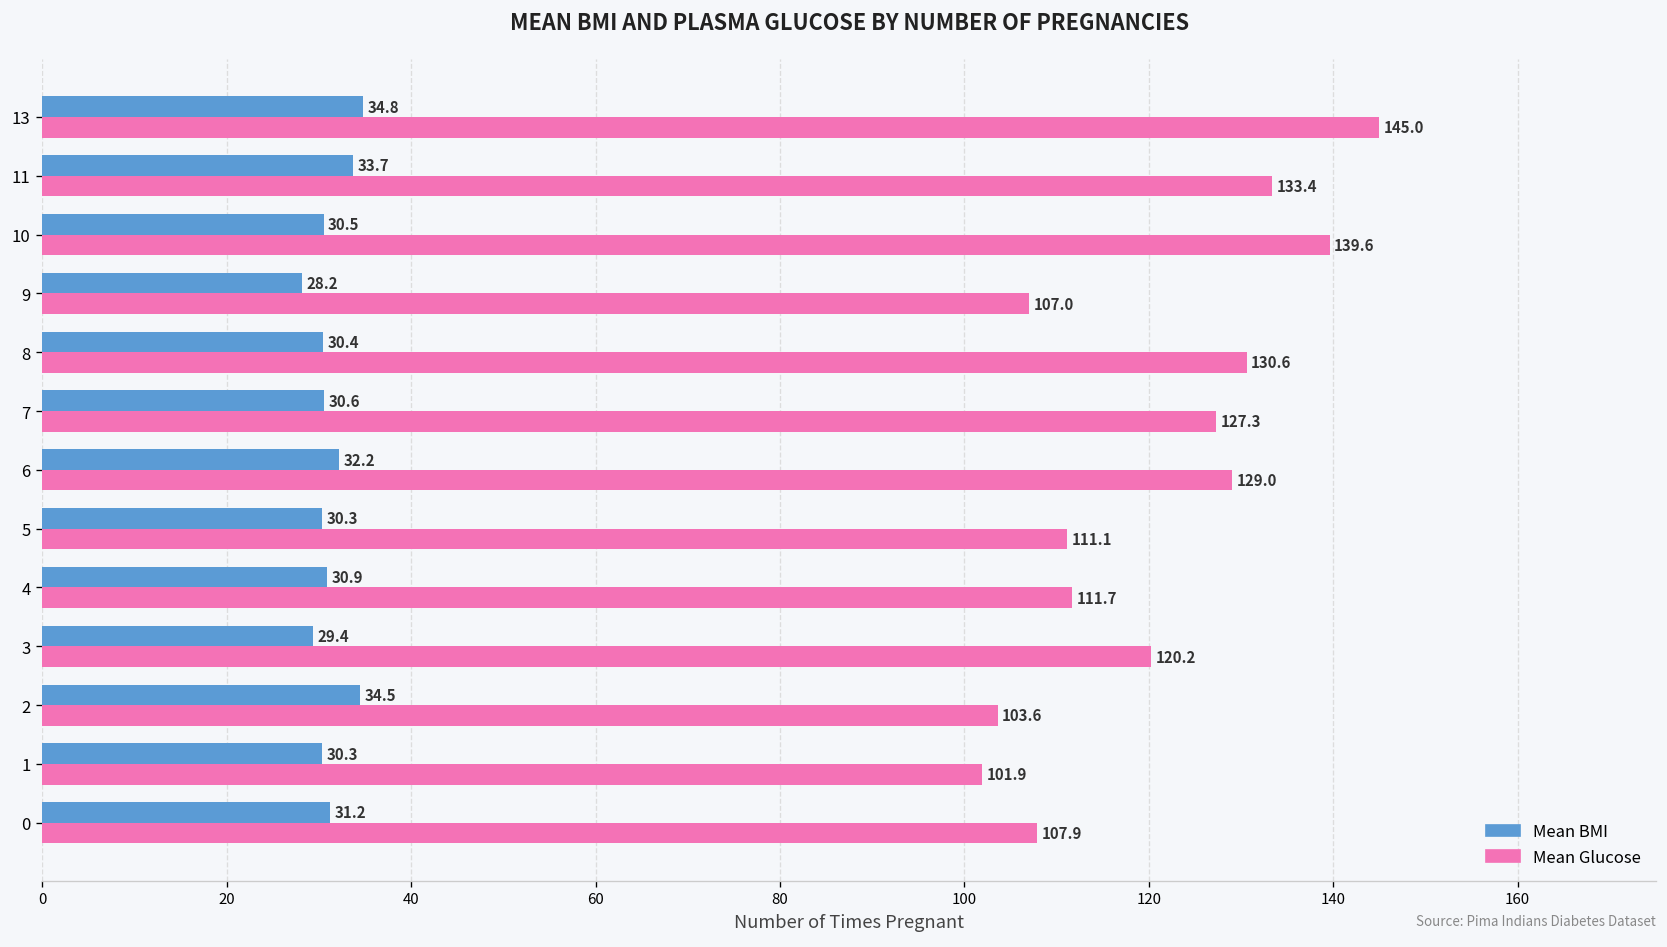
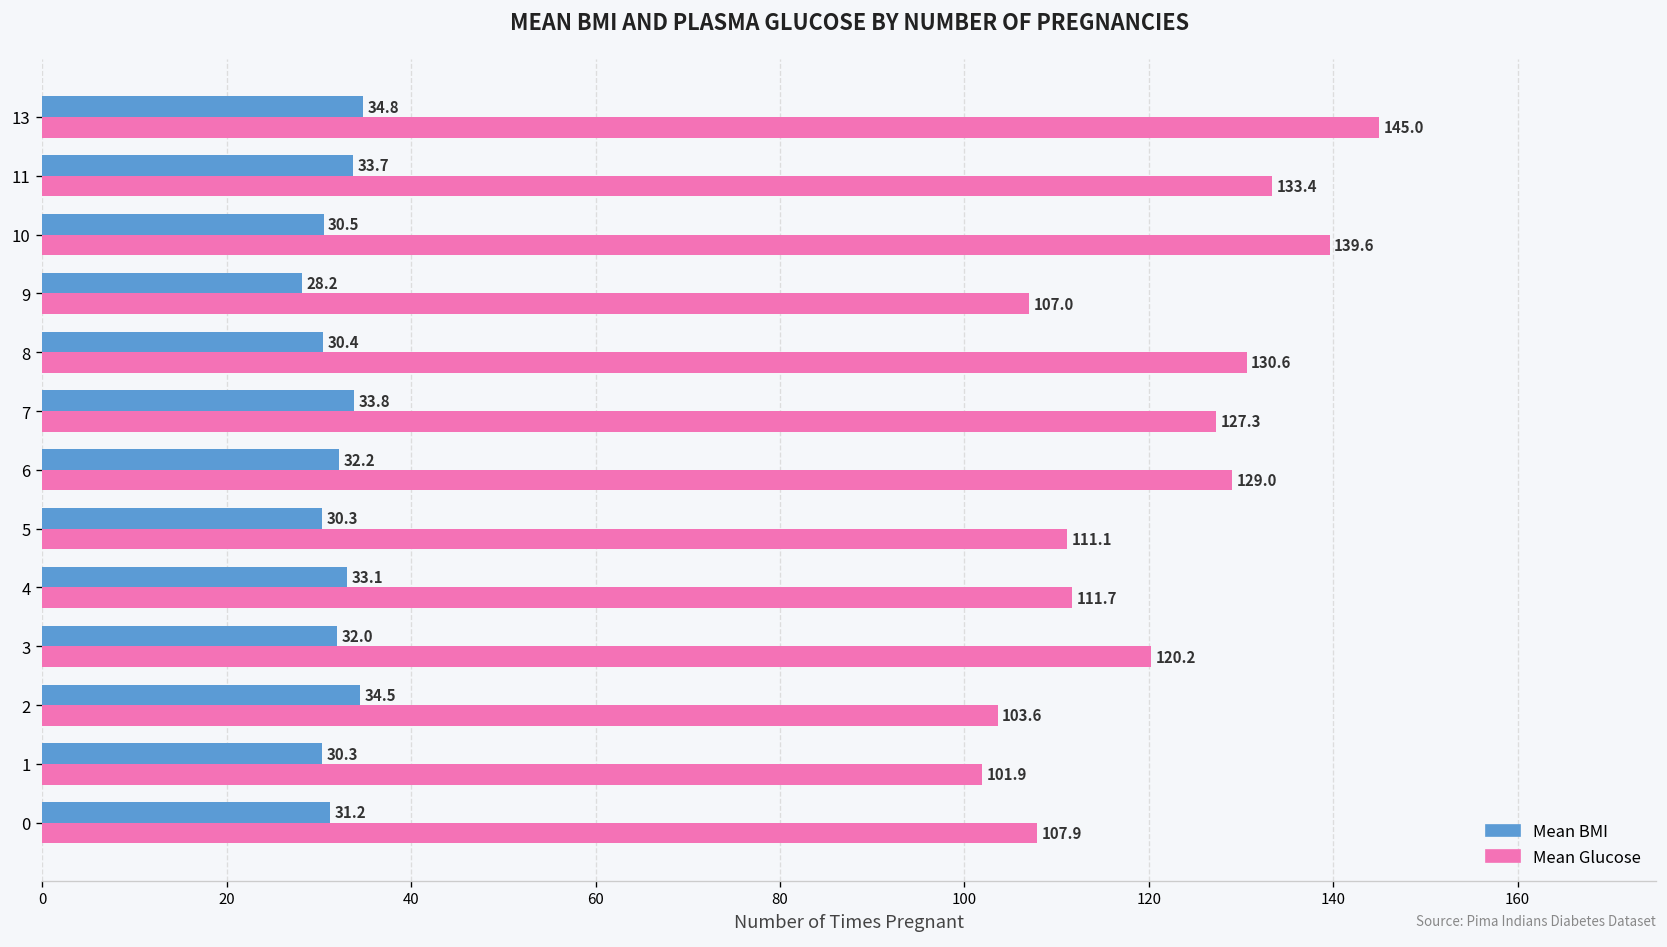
Mean BMI, 7: 30.6 -> 33.8
Mean BMI, 4: 30.9 -> 33.1
Mean BMI, 3: 29.4 -> 32.0
